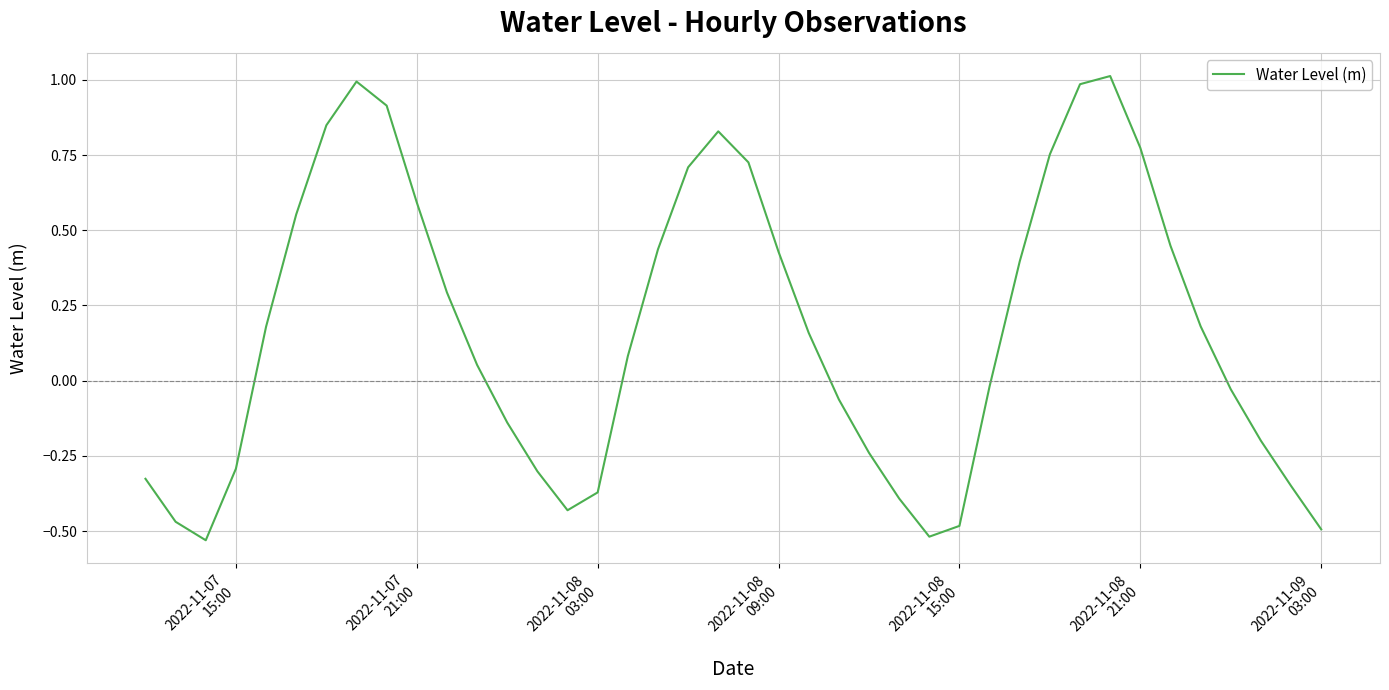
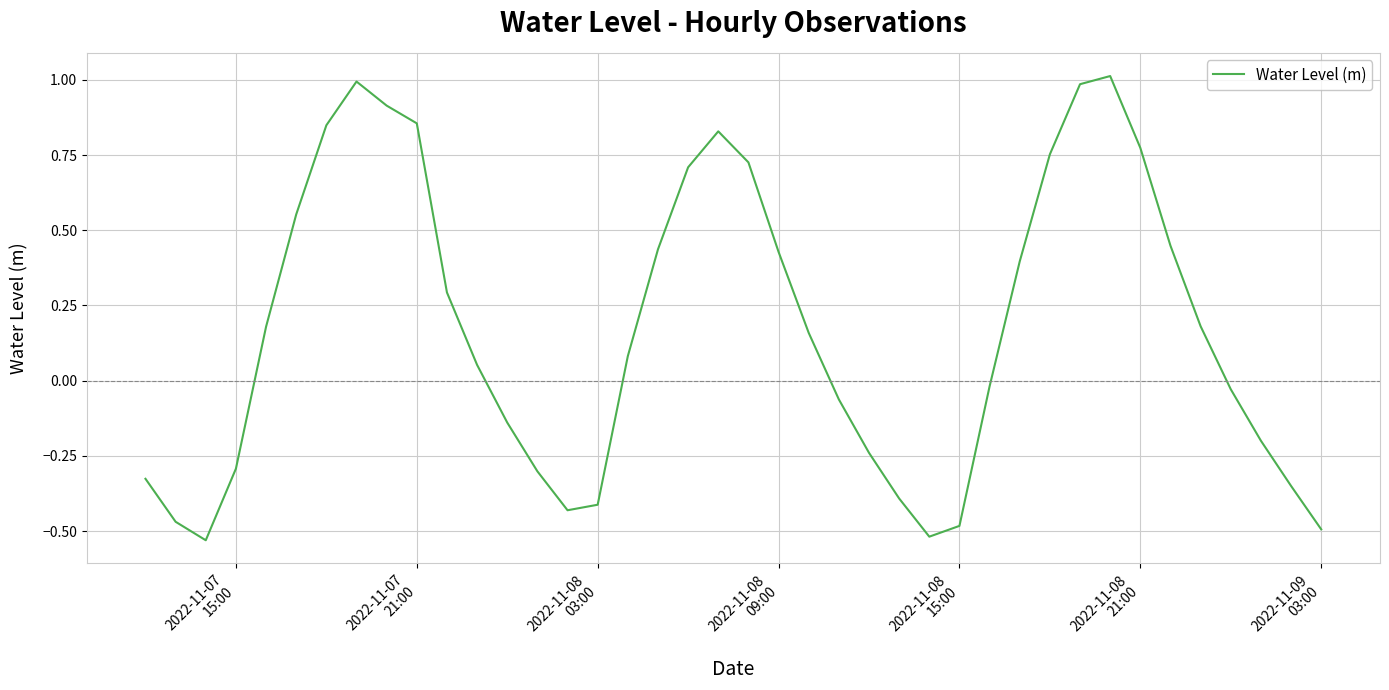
2022-11-07 21:00: 0.59 -> 0.86
2022-11-08 03:00: -0.37 -> -0.41
